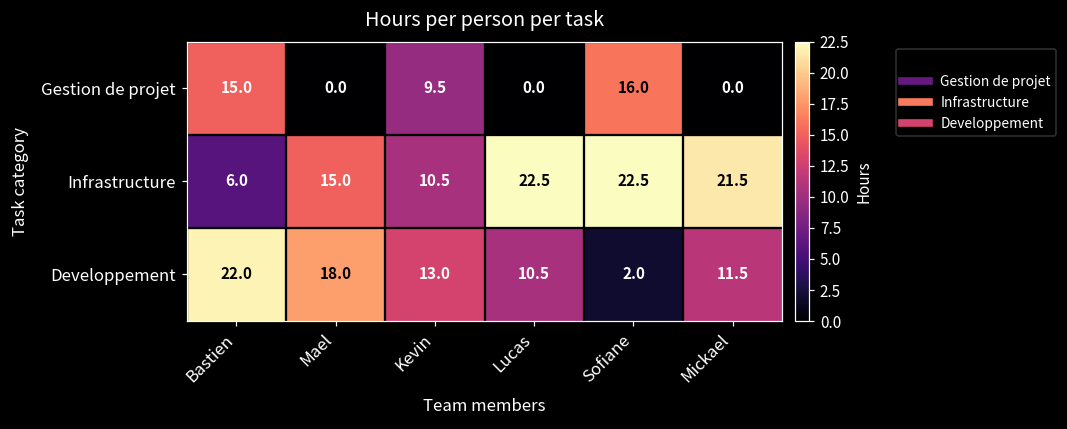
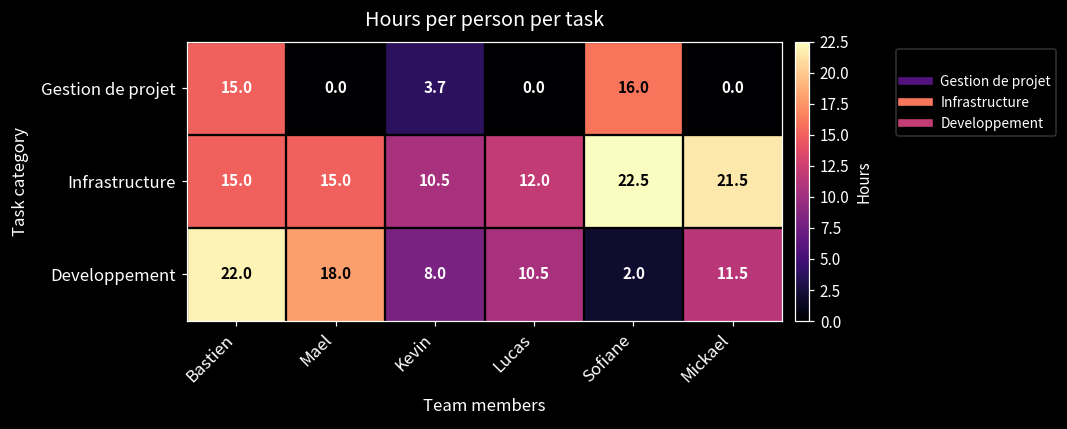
Gestion de projet, Kevin: 9.5 -> 3.7
Infrastructure, Bastien: 6.0 -> 15.0
Infrastructure, Lucas: 22.5 -> 12.0
Developpement, Kevin: 13.0 -> 8.0
